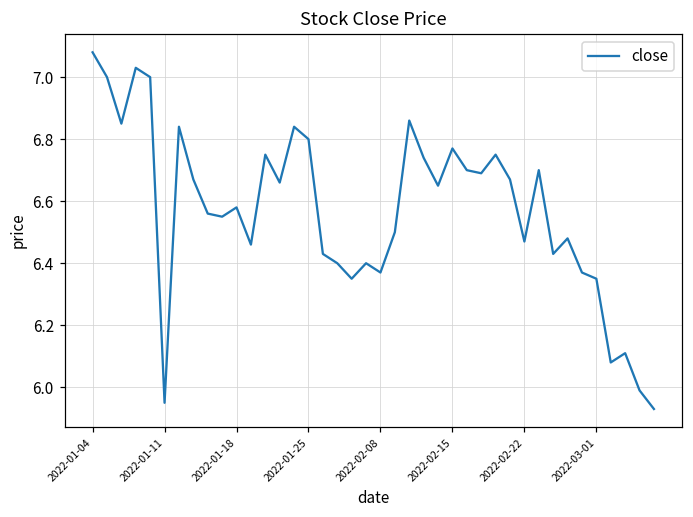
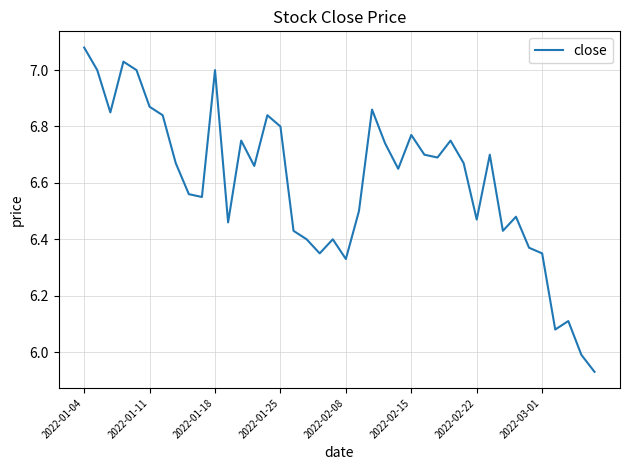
2022-01-11: 5.95 -> 6.87
2022-01-18: 6.58 -> 7.00
2022-02-08: 6.37 -> 6.33
